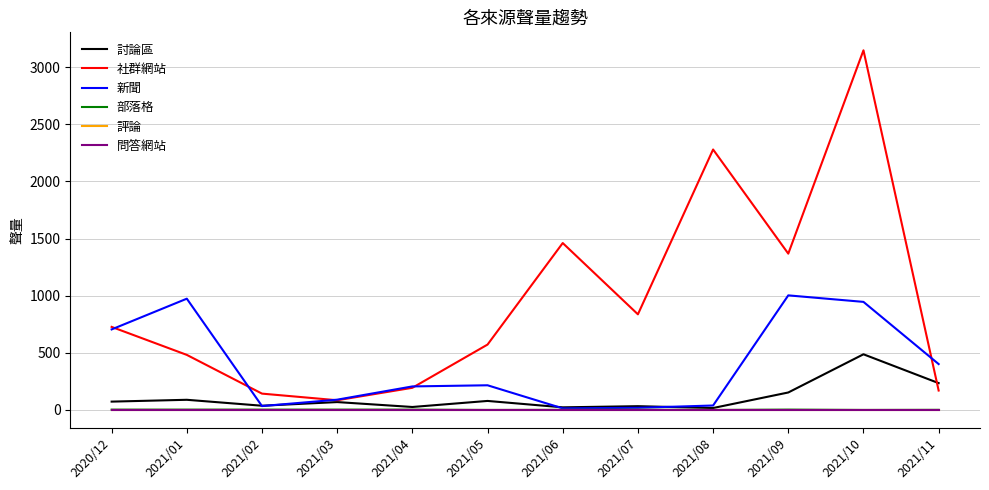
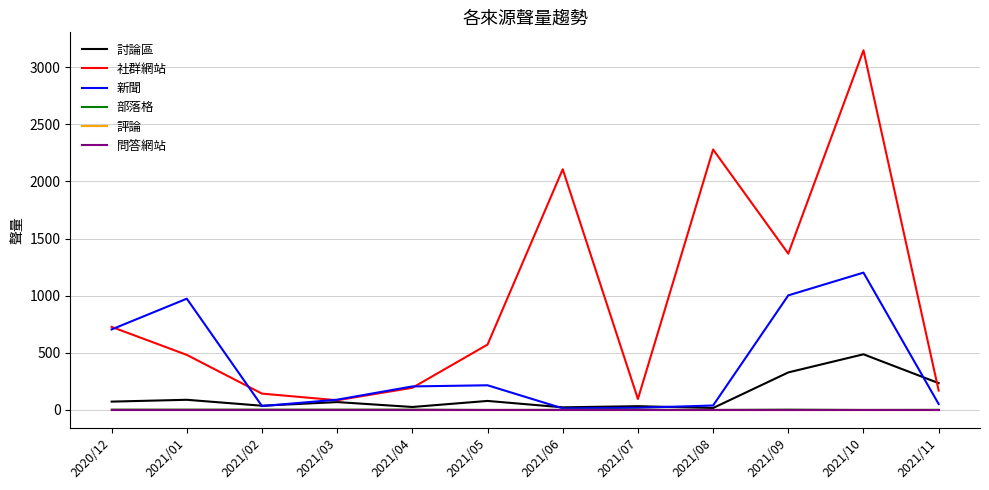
社群網站, 2021/06: 1460 -> 2110
社群網站, 2021/07: 840 -> 100
討論區, 2021/09: 150 -> 330
新聞, 2021/10: 950 -> 1200
新聞, 2021/11: 400 -> 50
